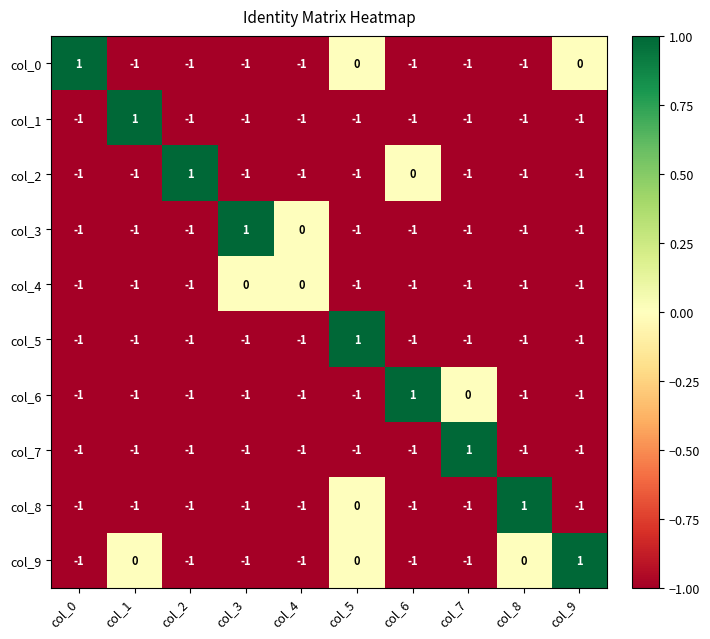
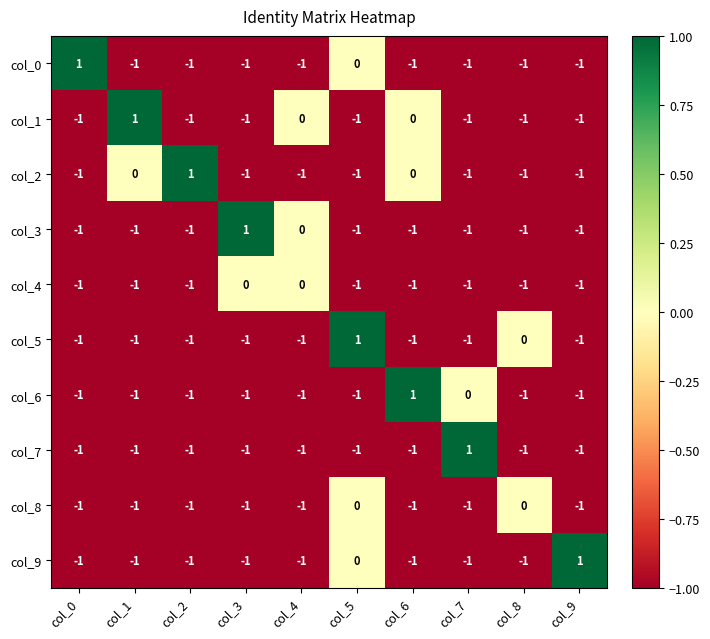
col_0, col_9: 0 -> -1
col_1, col_4: -1 -> 0
col_1, col_6: -1 -> 0
col_2, col_1: -1 -> 0
col_5, col_8: -1 -> 0
col_8, col_8: 1 -> 0
col_9, col_1: 0 -> -1
col_9, col_8: 0 -> -1
